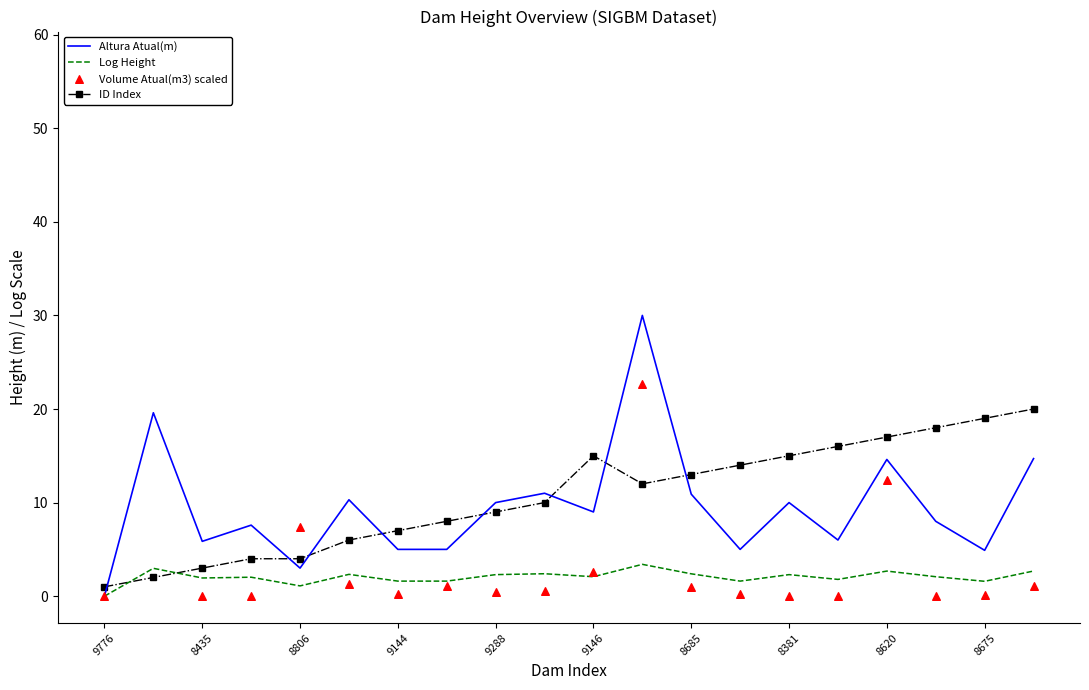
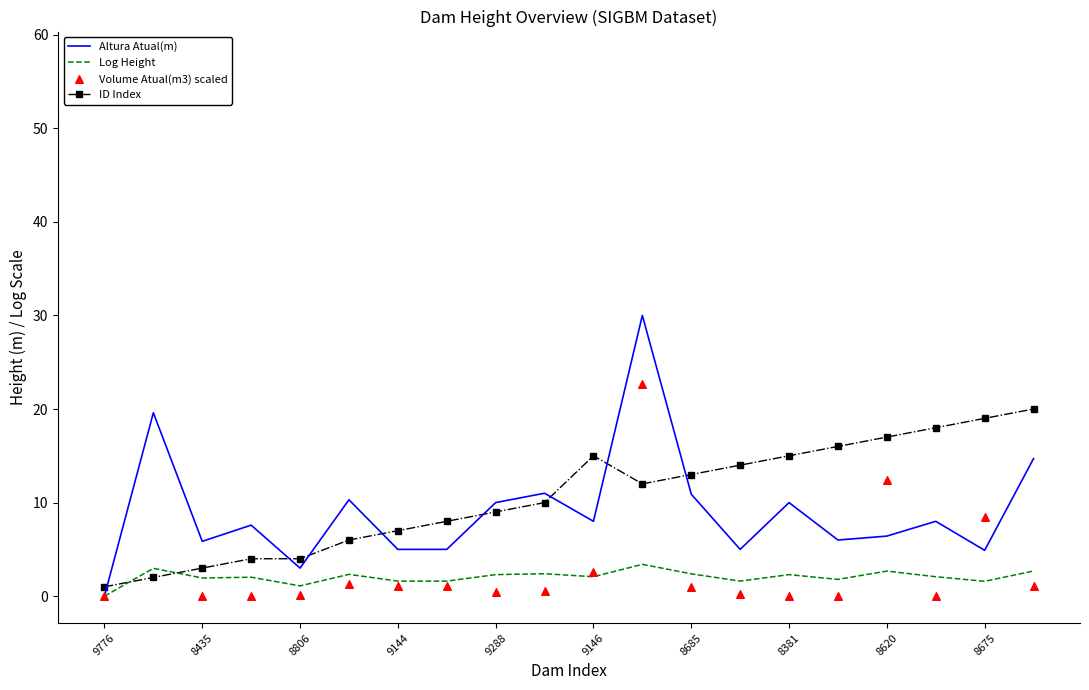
Volume Atual(m3) scaled, 8806: 7 -> 0
Volume Atual(m3) scaled, 9144: 0 -> 1
Altura Atual(m), 9146: 9 -> 8
Altura Atual(m), 8620: 15 -> 6
Volume Atual(m3) scaled, 8675: 0 -> 8
